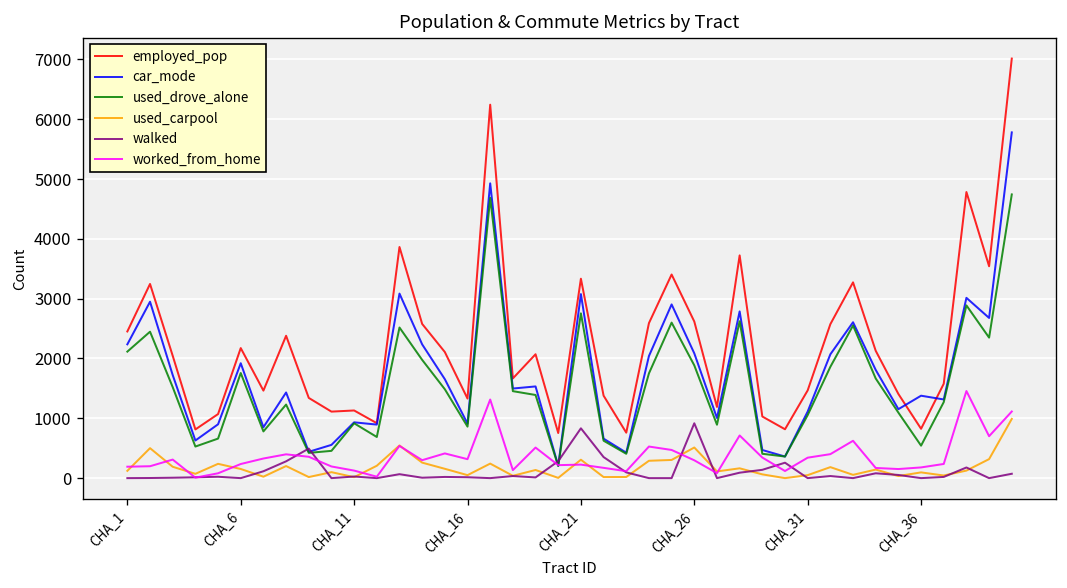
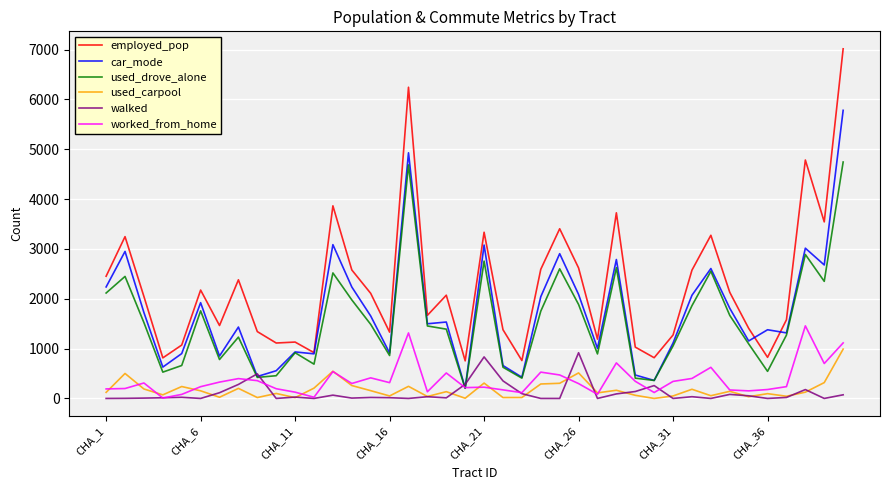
employed_pop, CHA_31: 1500 -> 1300
